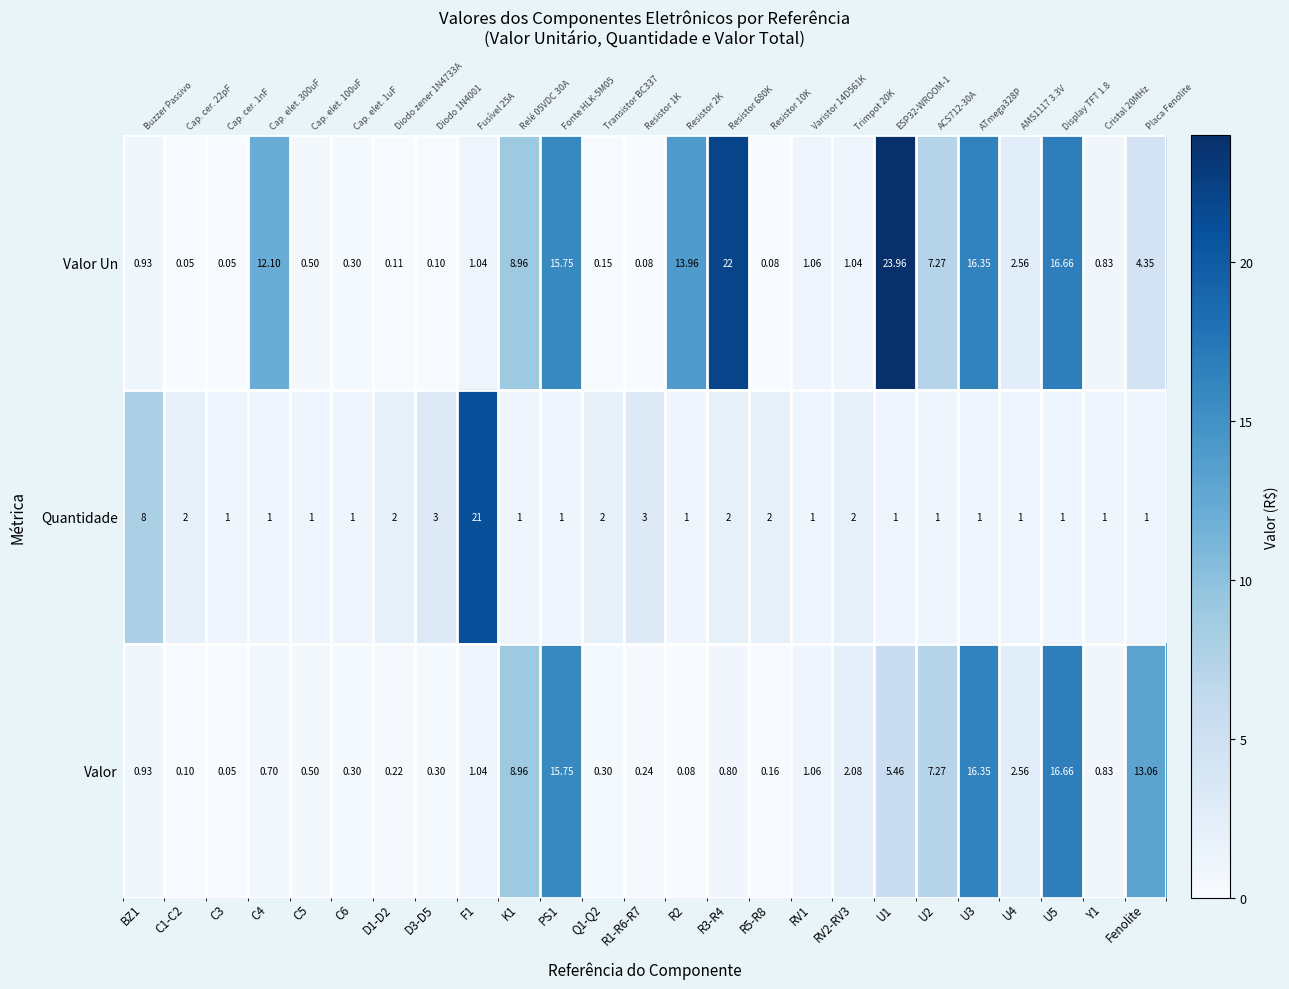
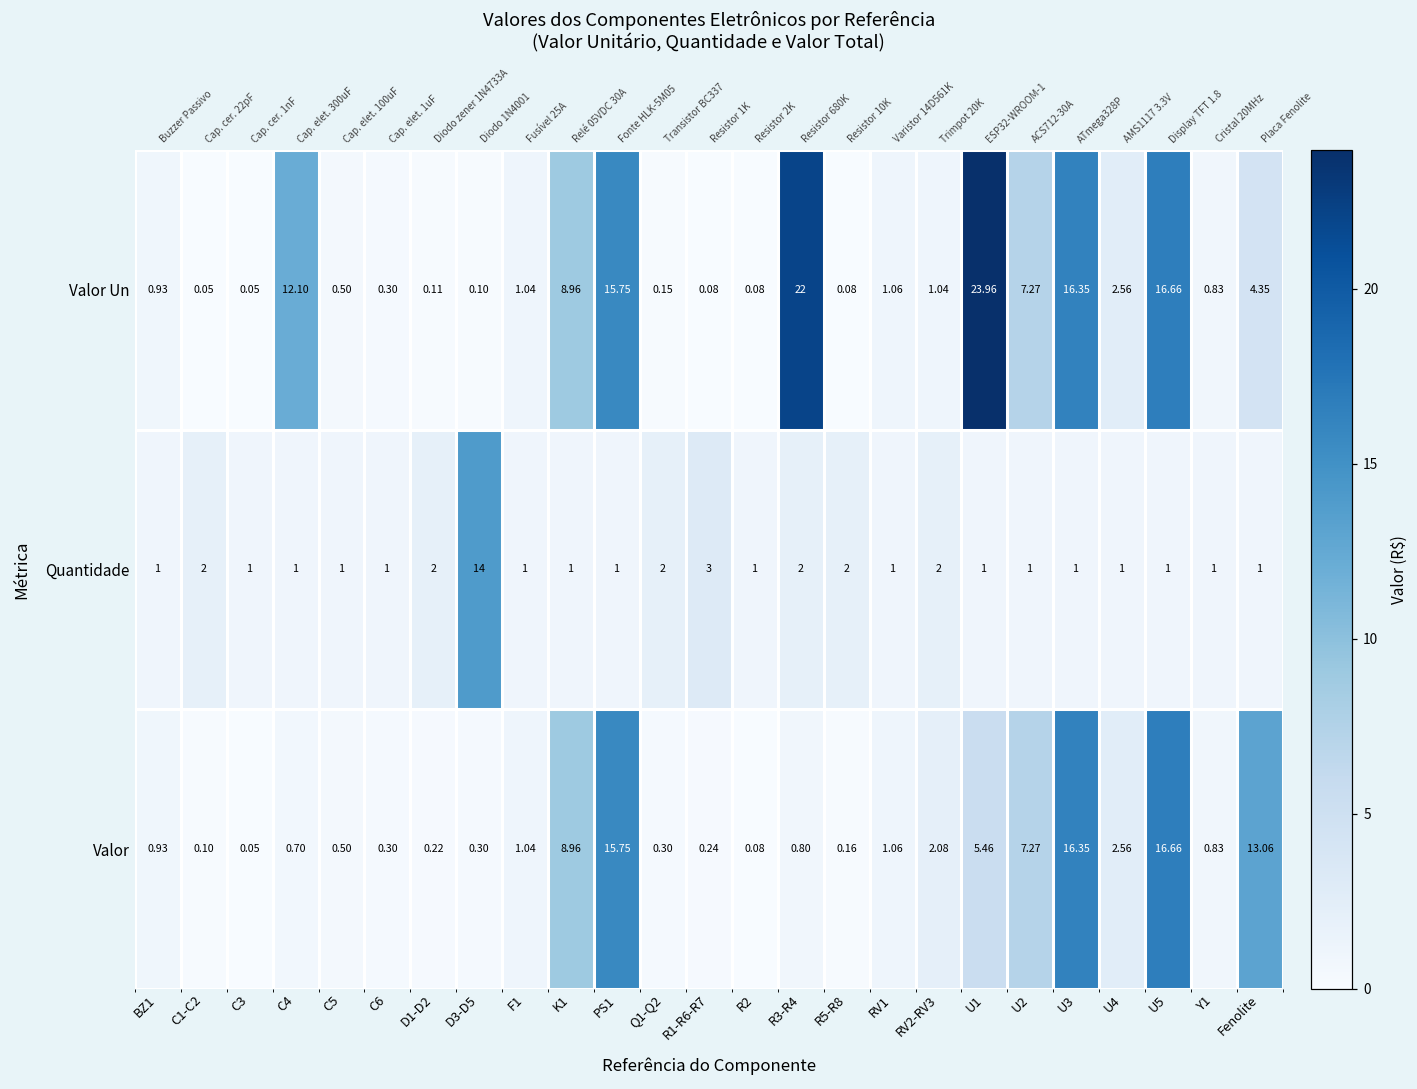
Valor Un, R2: 13.96 -> 0.08
Quantidade, BZ1: 8 -> 1
Quantidade, D3-D5: 3 -> 14
Quantidade, F1: 21 -> 1
